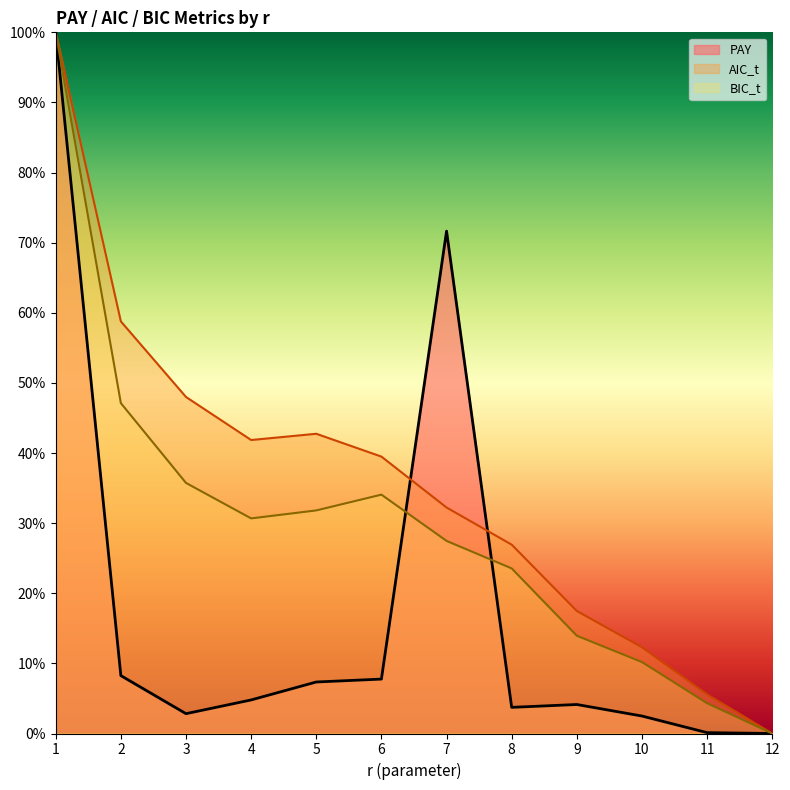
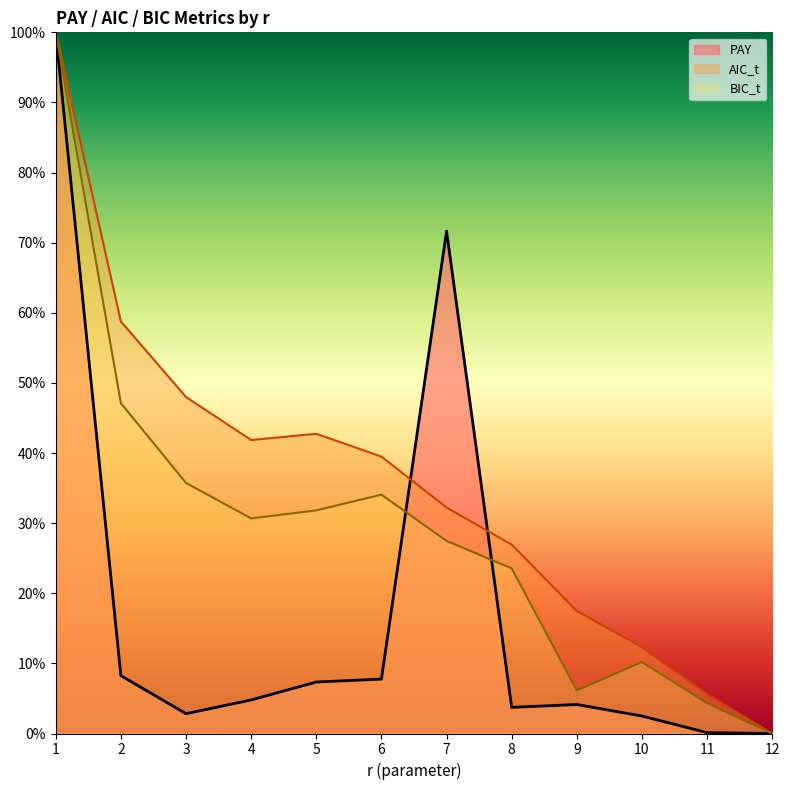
BIC_t, 9: 14% -> 6%
